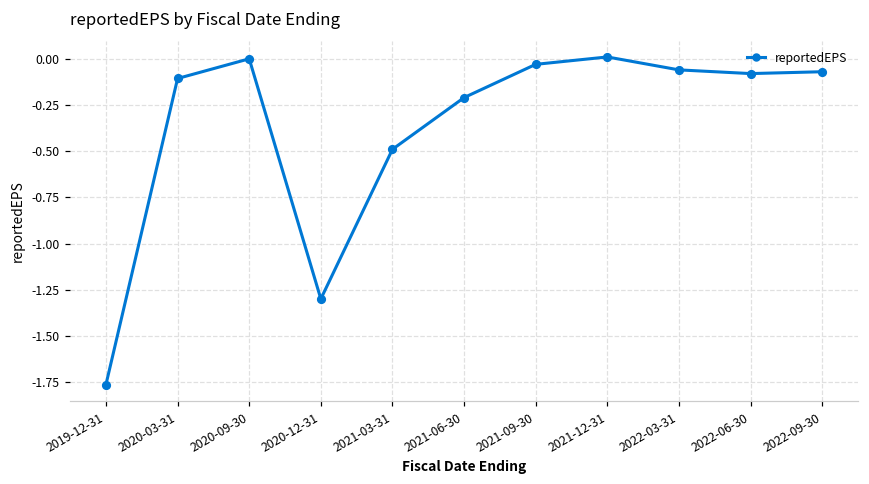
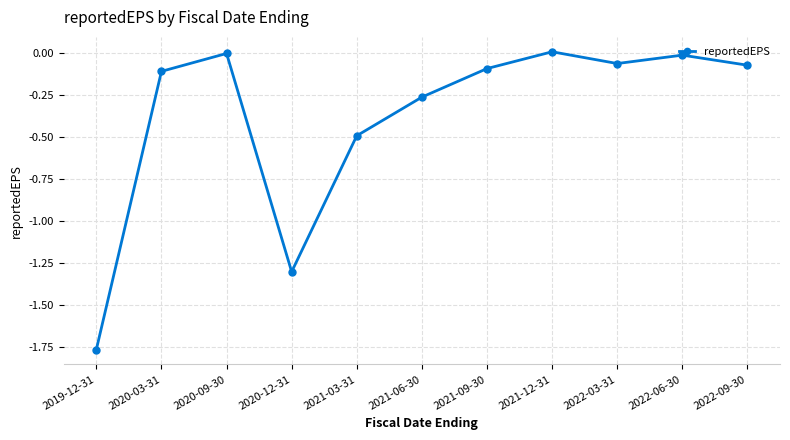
2021-06-30: -0.21 -> -0.26
2021-09-30: -0.03 -> -0.09
2022-06-30: -0.08 -> -0.01
